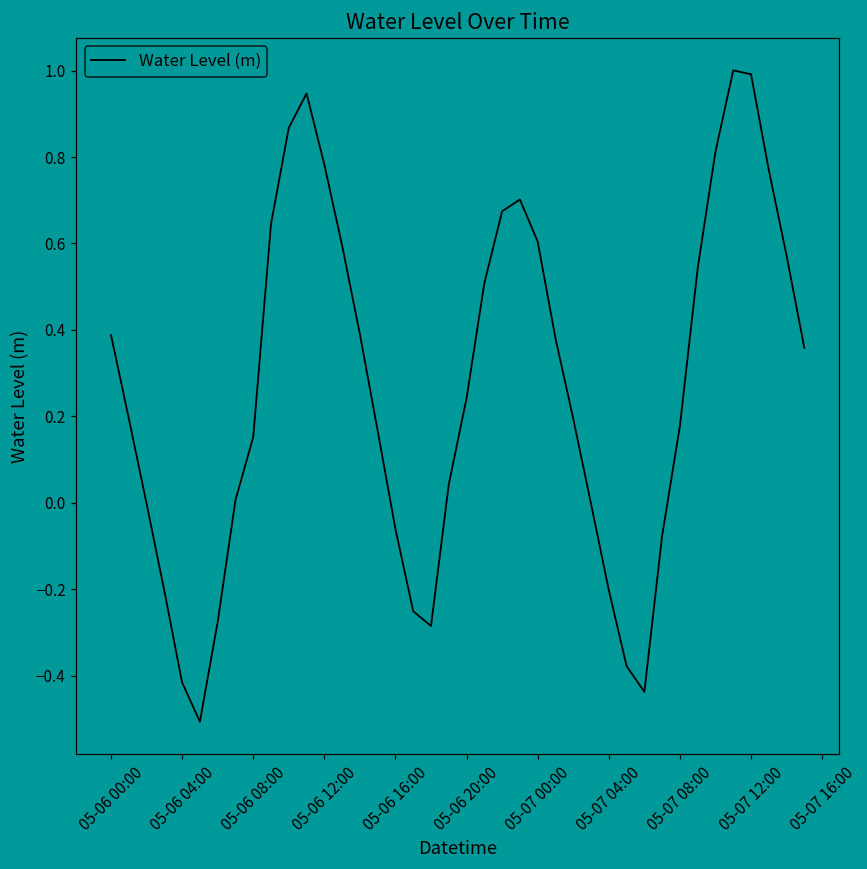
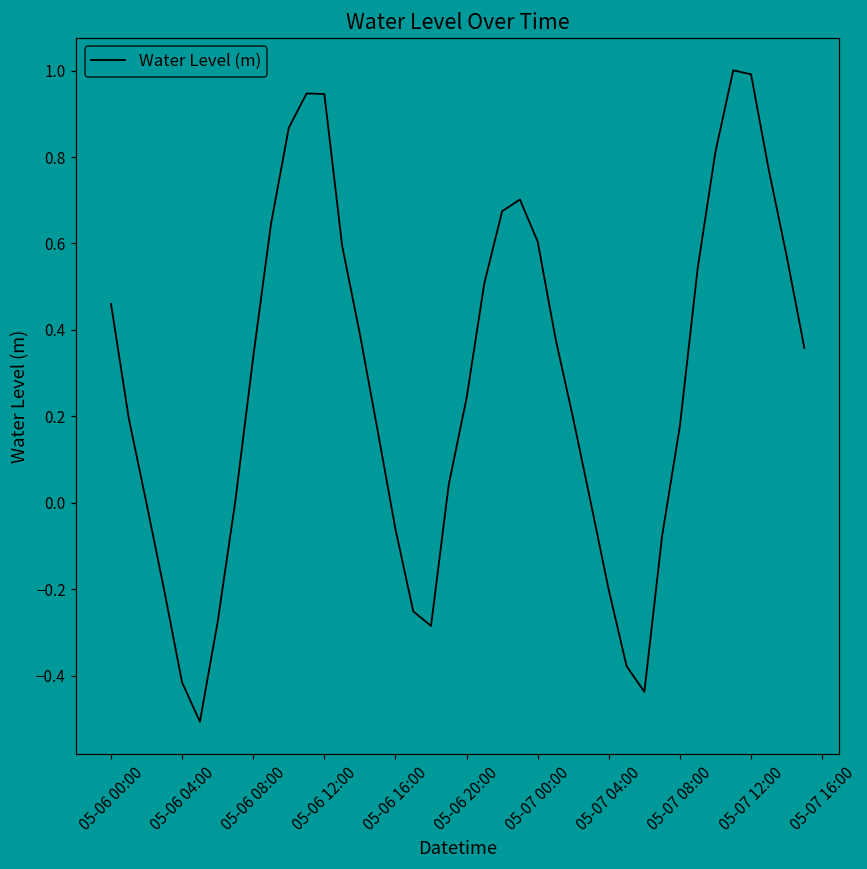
05-06 00:00: 0.39 -> 0.46
05-06 08:00: 0.15 -> 0.34
05-06 12:00: 0.78 -> 0.95
